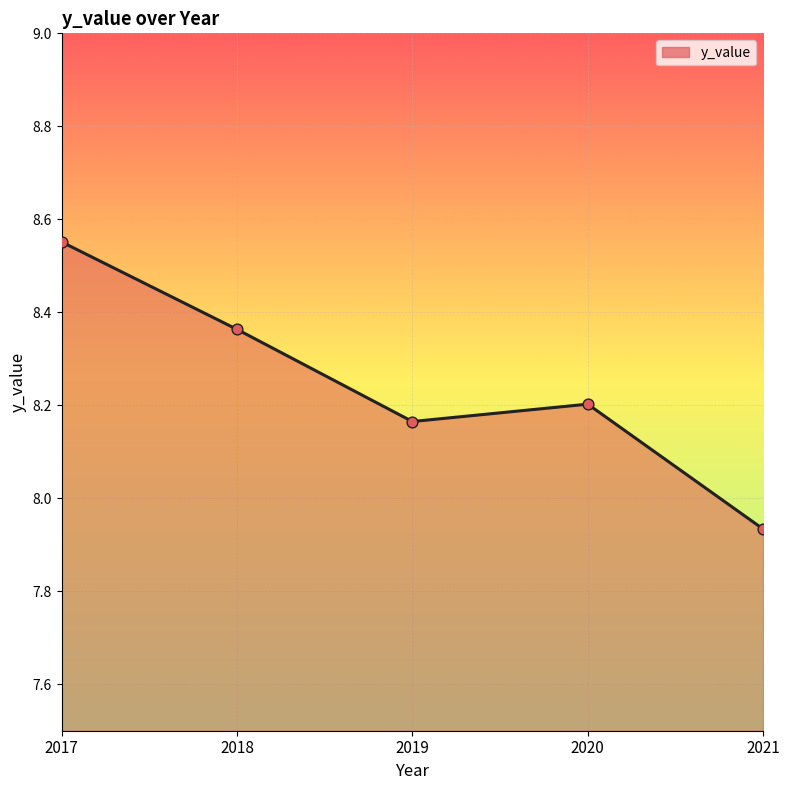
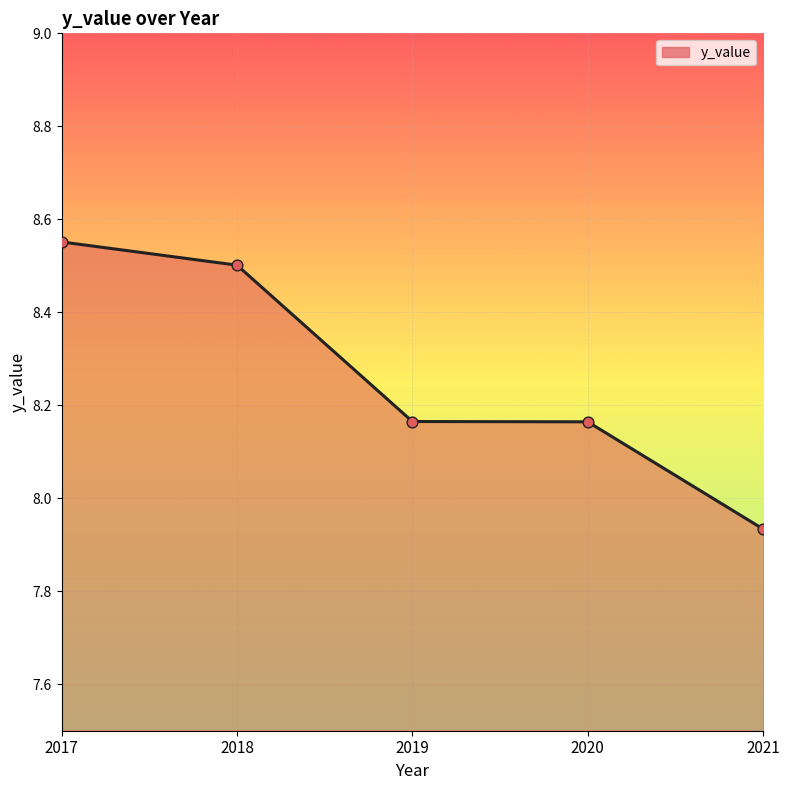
2018: 8.36 -> 8.50
2020: 8.20 -> 8.16
